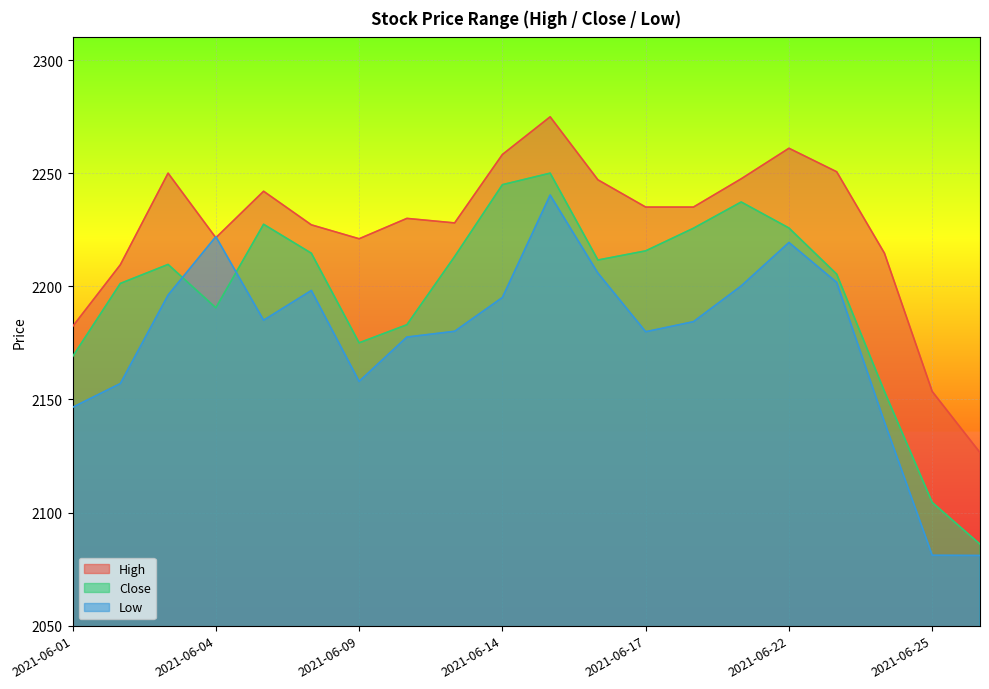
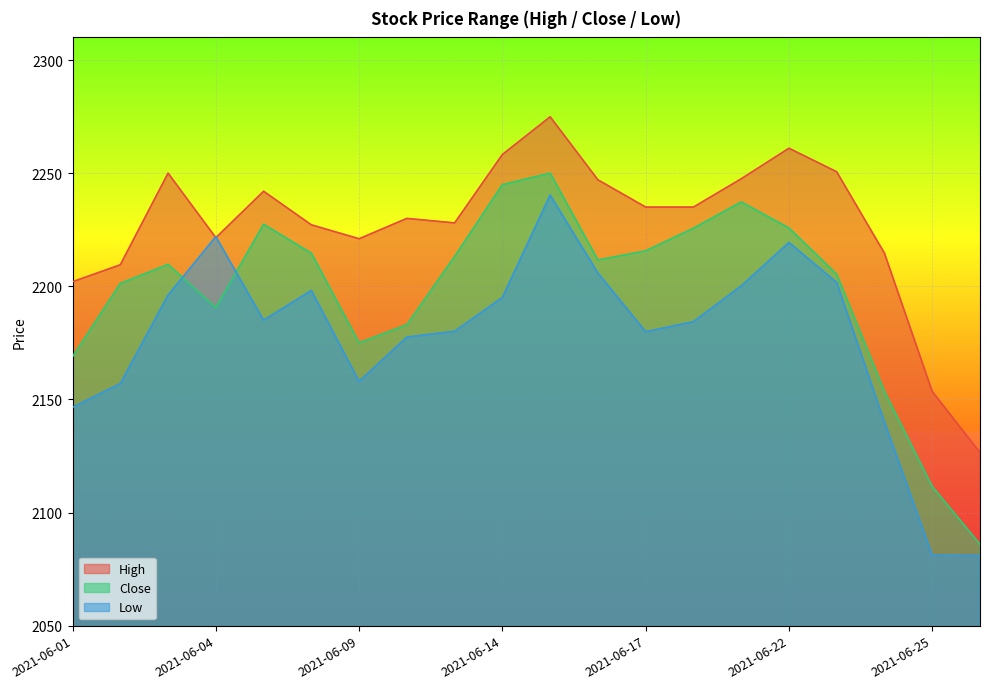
High, 2021-06-01: 2182 -> 2202
Close, 2021-06-25: 2104 -> 2112
